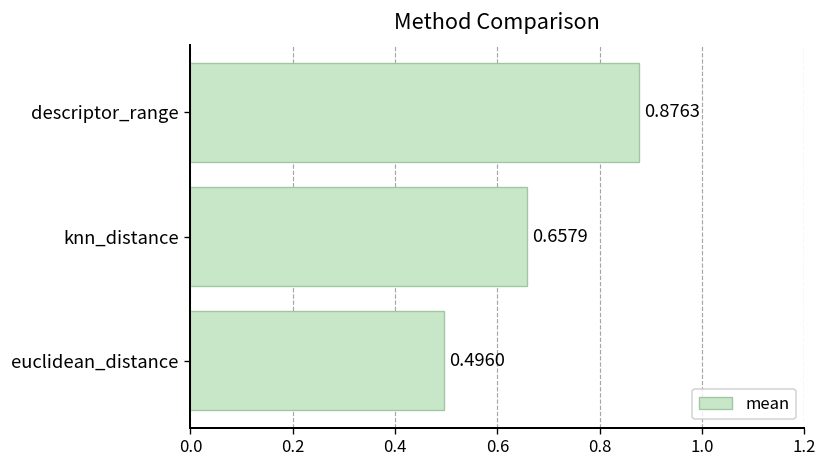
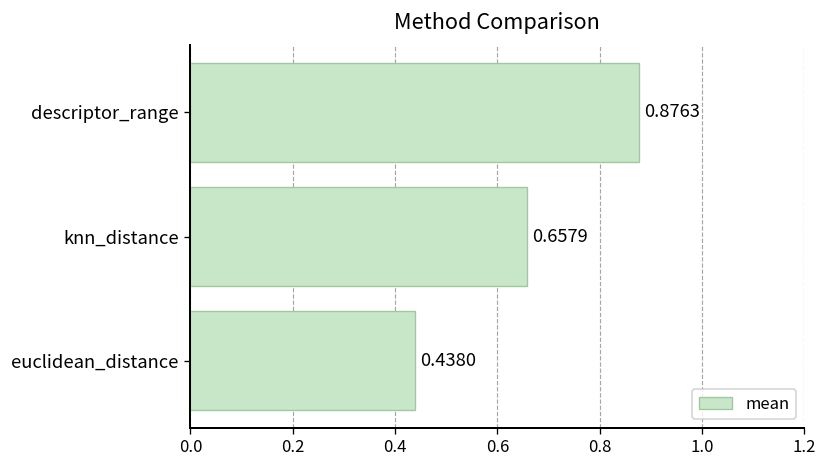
euclidean_distance: 0.4960 -> 0.4380
